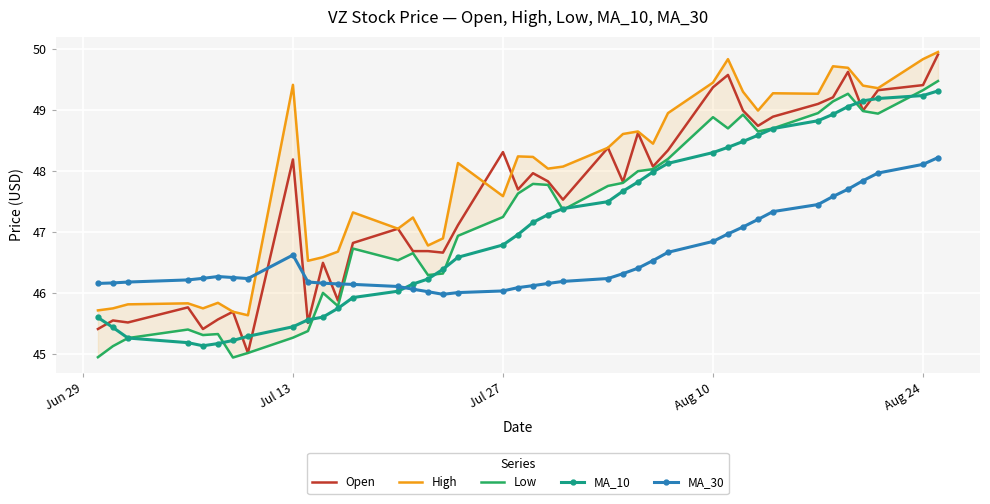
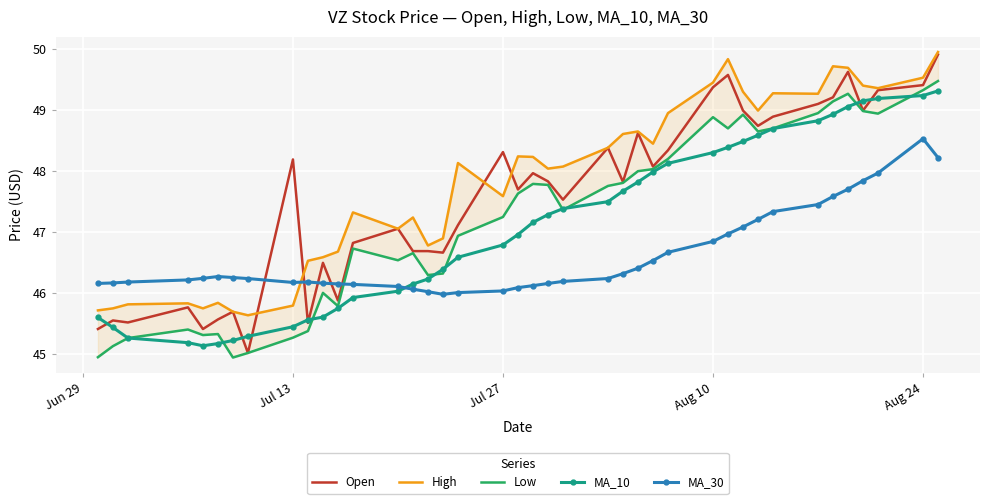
High, Jul 13: 49.4 -> 45.8
MA_30, Jul 13: 46.6 -> 46.2
High, Aug 24: 49.8 -> 49.5
MA_30, Aug 24: 48.1 -> 48.5
